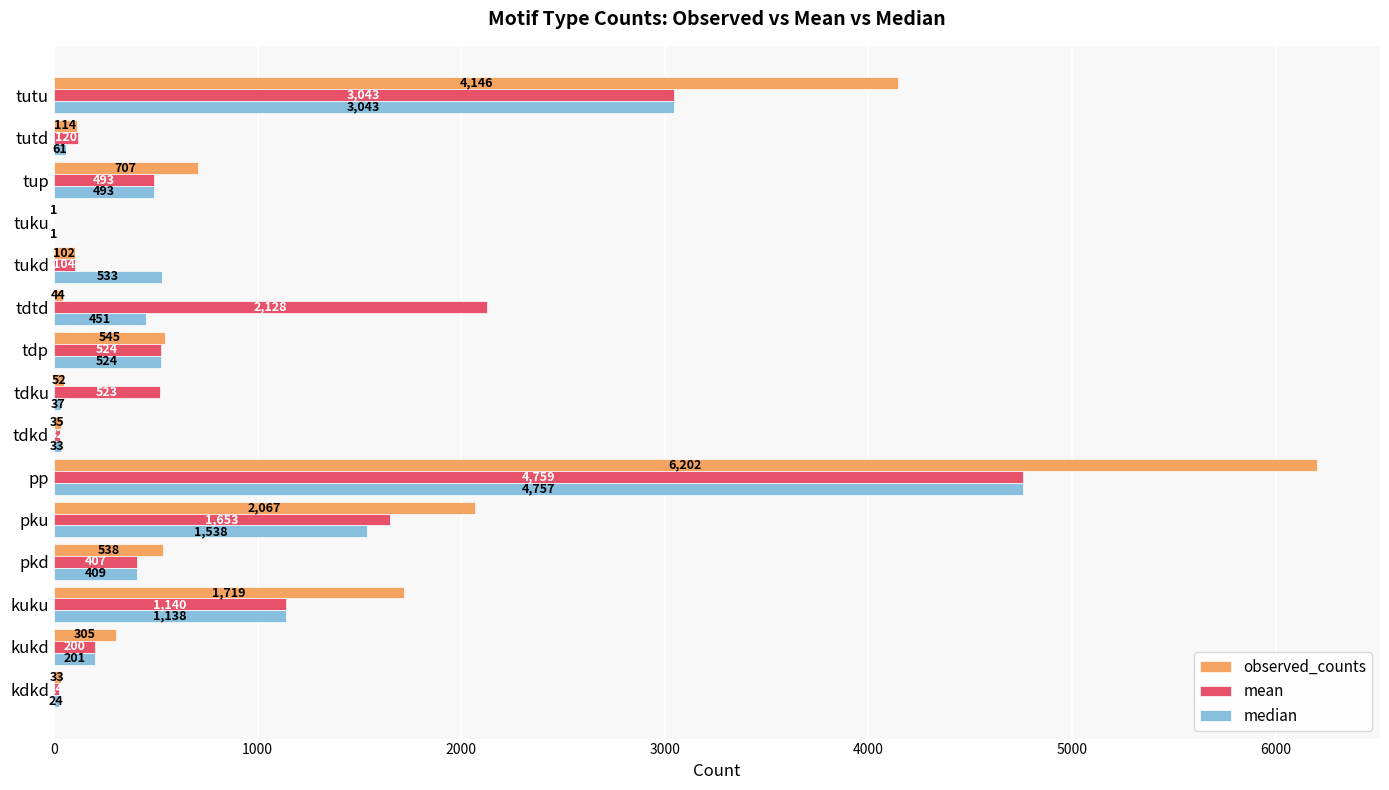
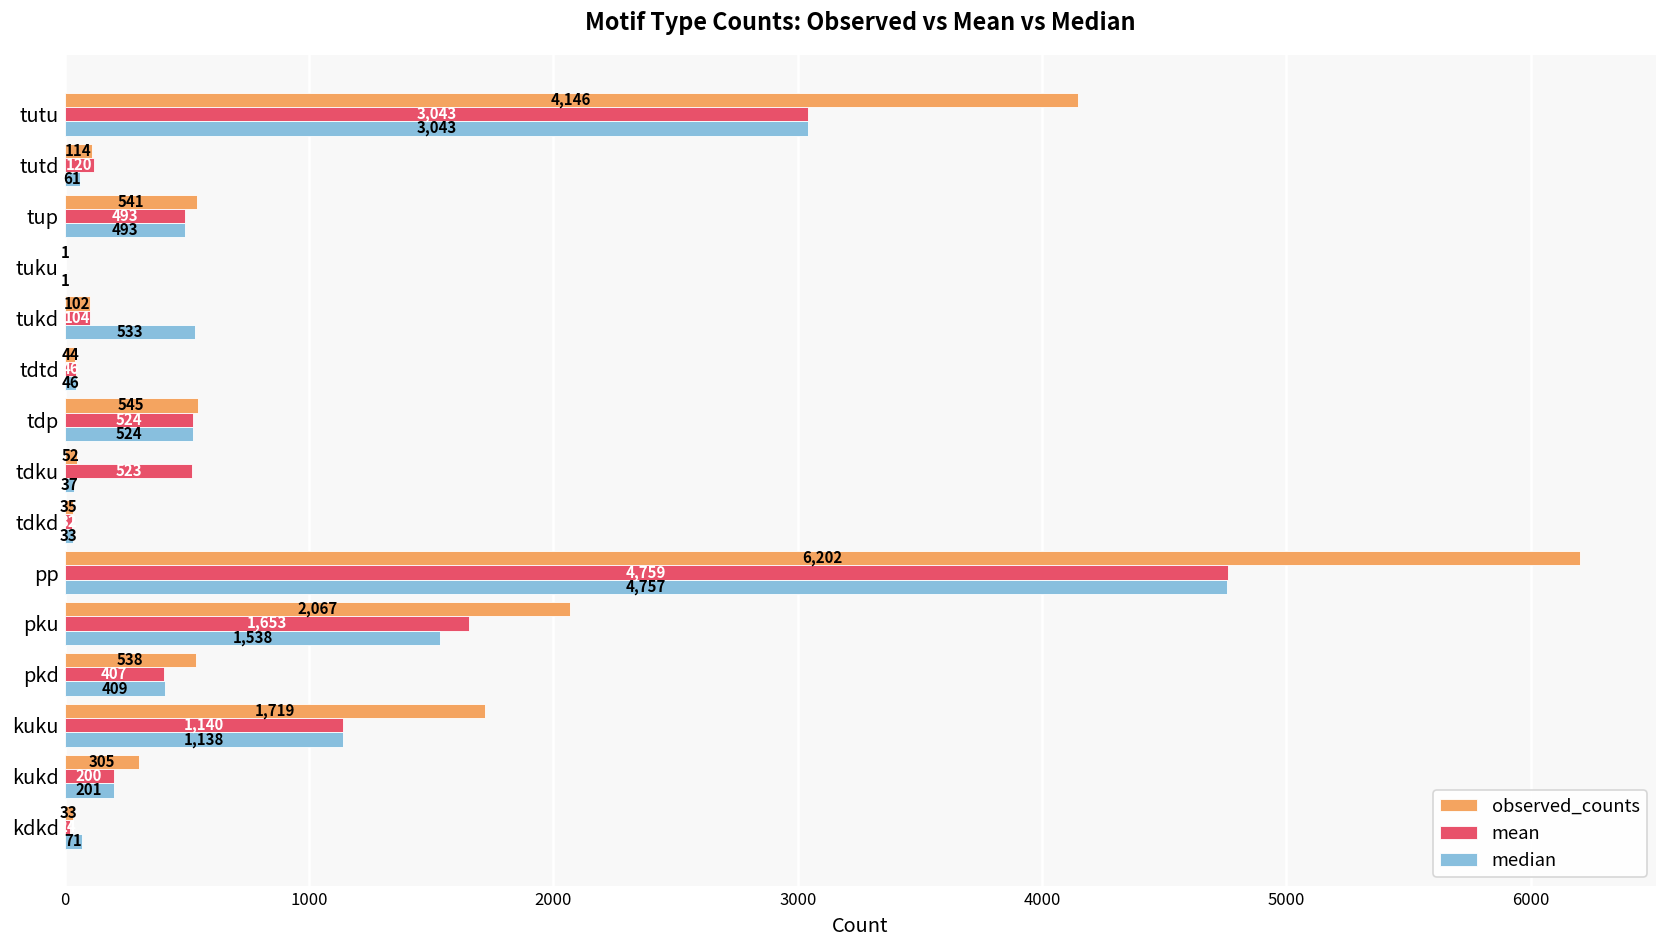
observed_counts, tup: 707 -> 541
mean, tdtd: 2130 -> 50
median, tdtd: 451 -> 46
median, kdkd: 24 -> 71
